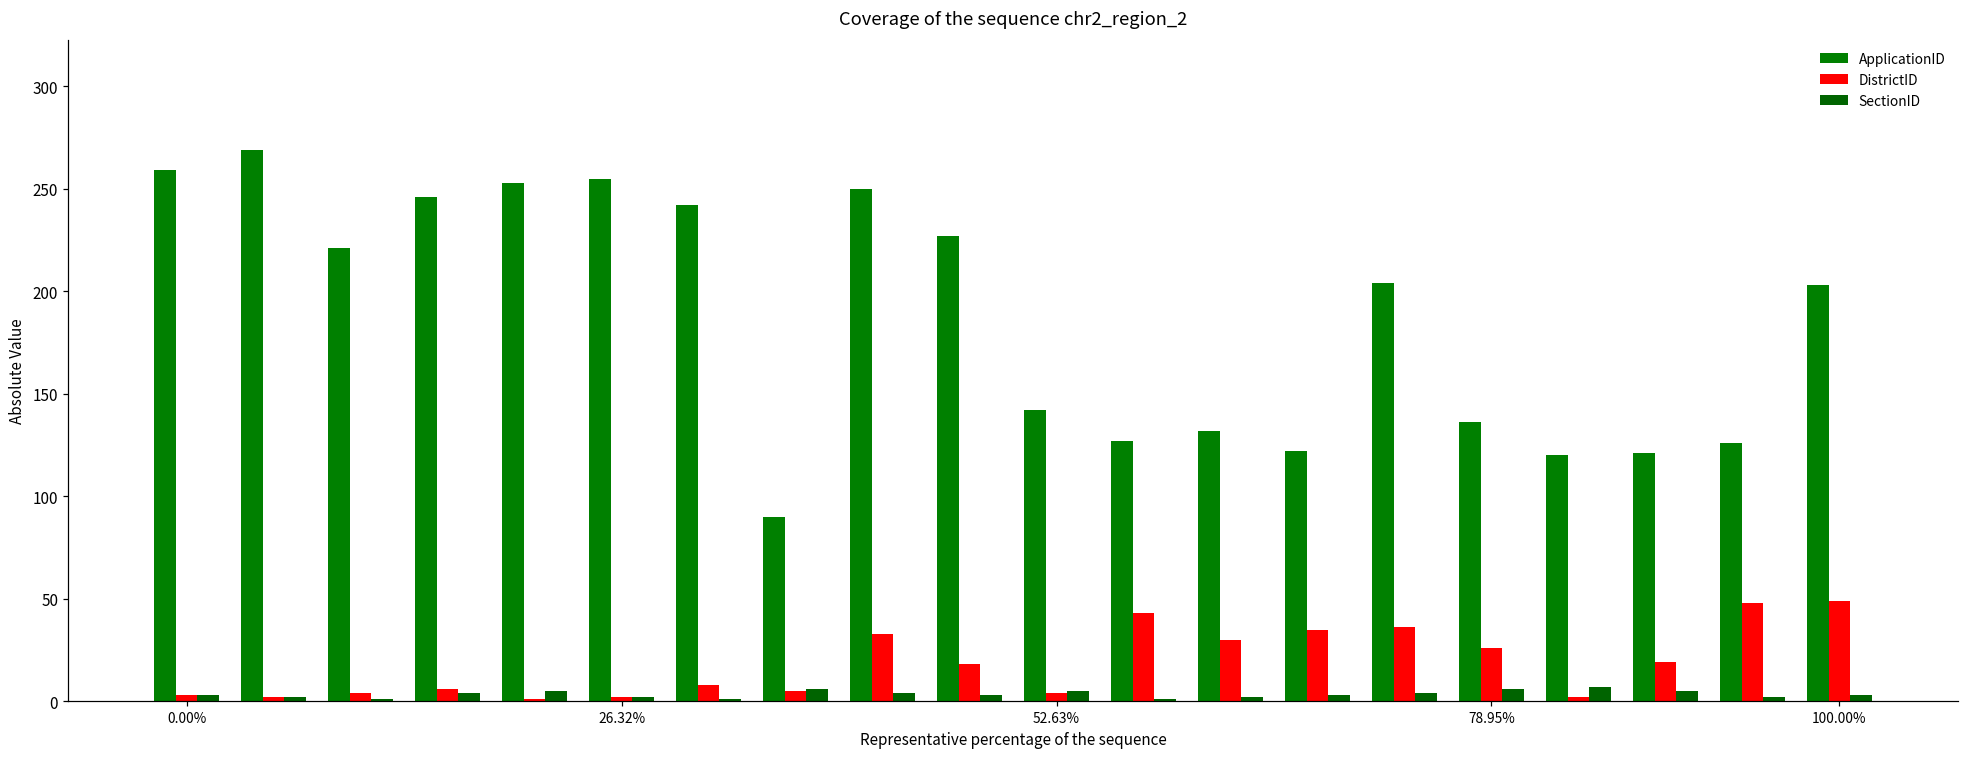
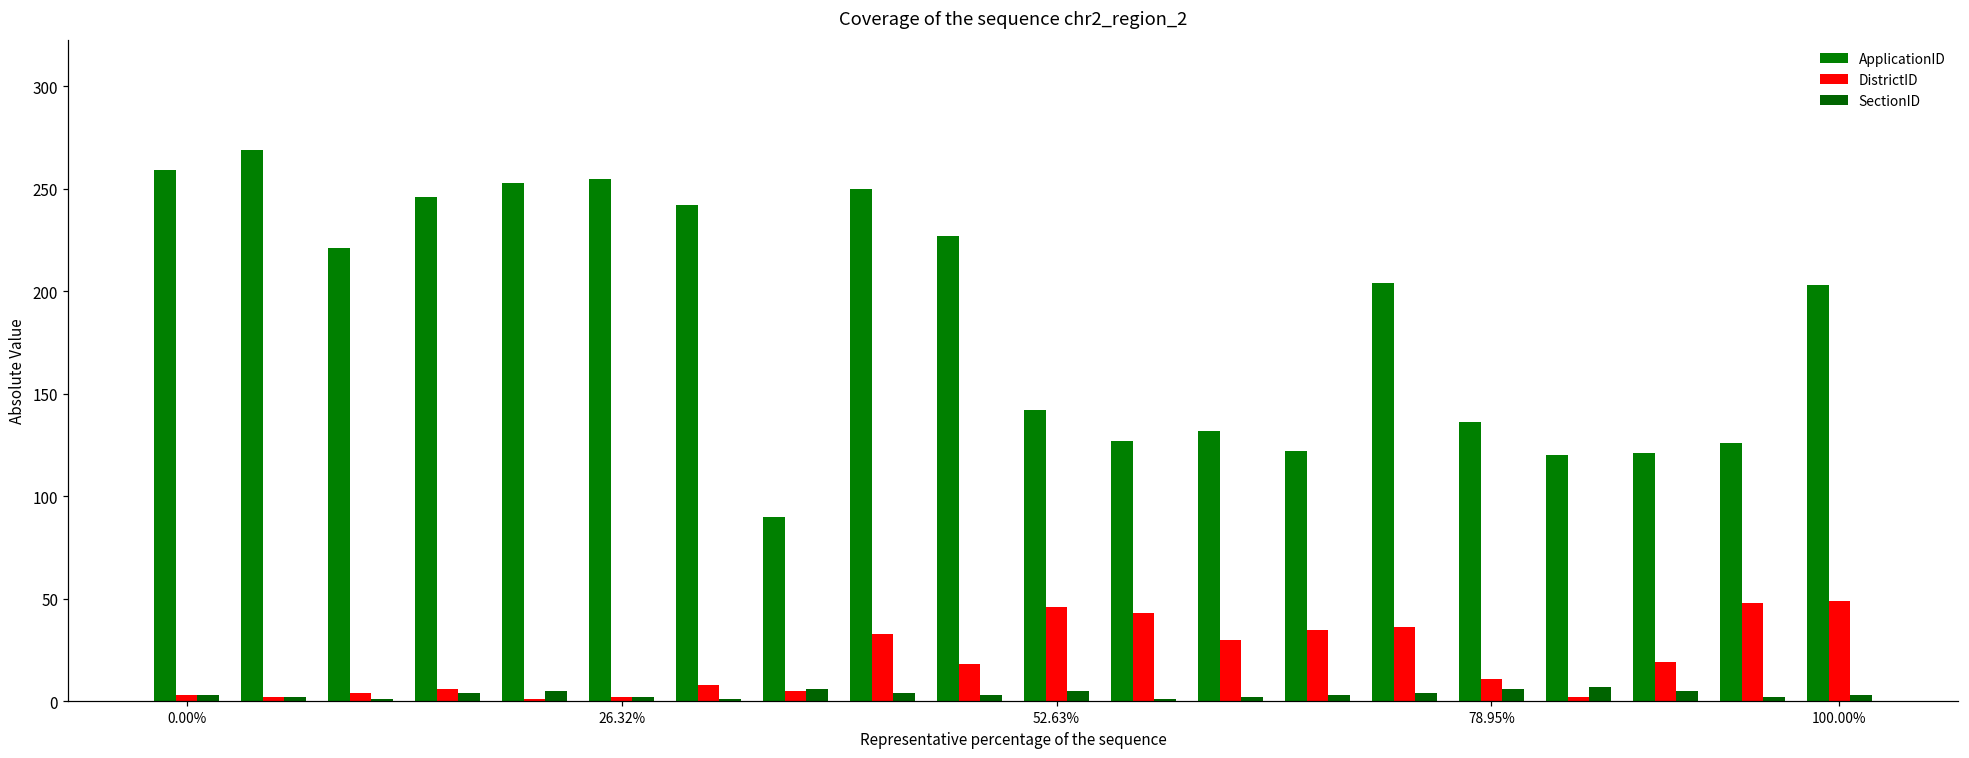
DistrictID, 52.63%: 4 -> 46
DistrictID, 78.95%: 26 -> 11
